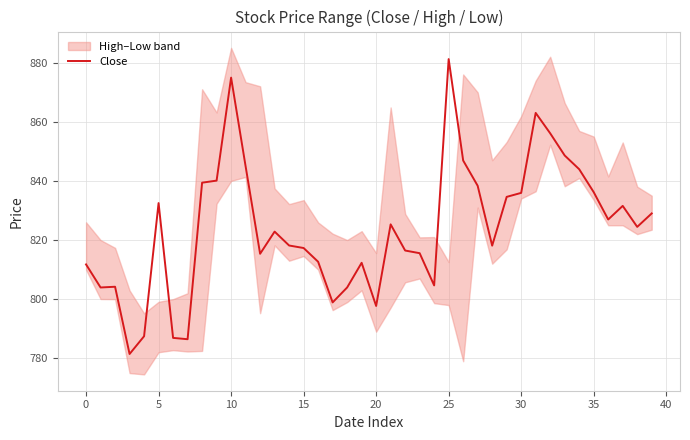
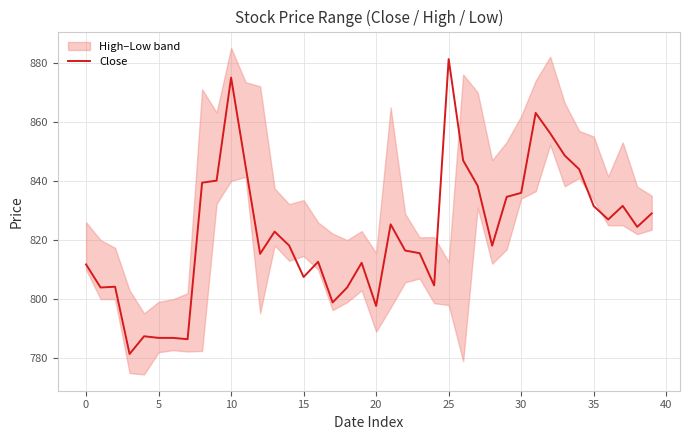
Close, 5: 833 -> 787
Close, 15: 817 -> 808
Close, 35: 836 -> 832
